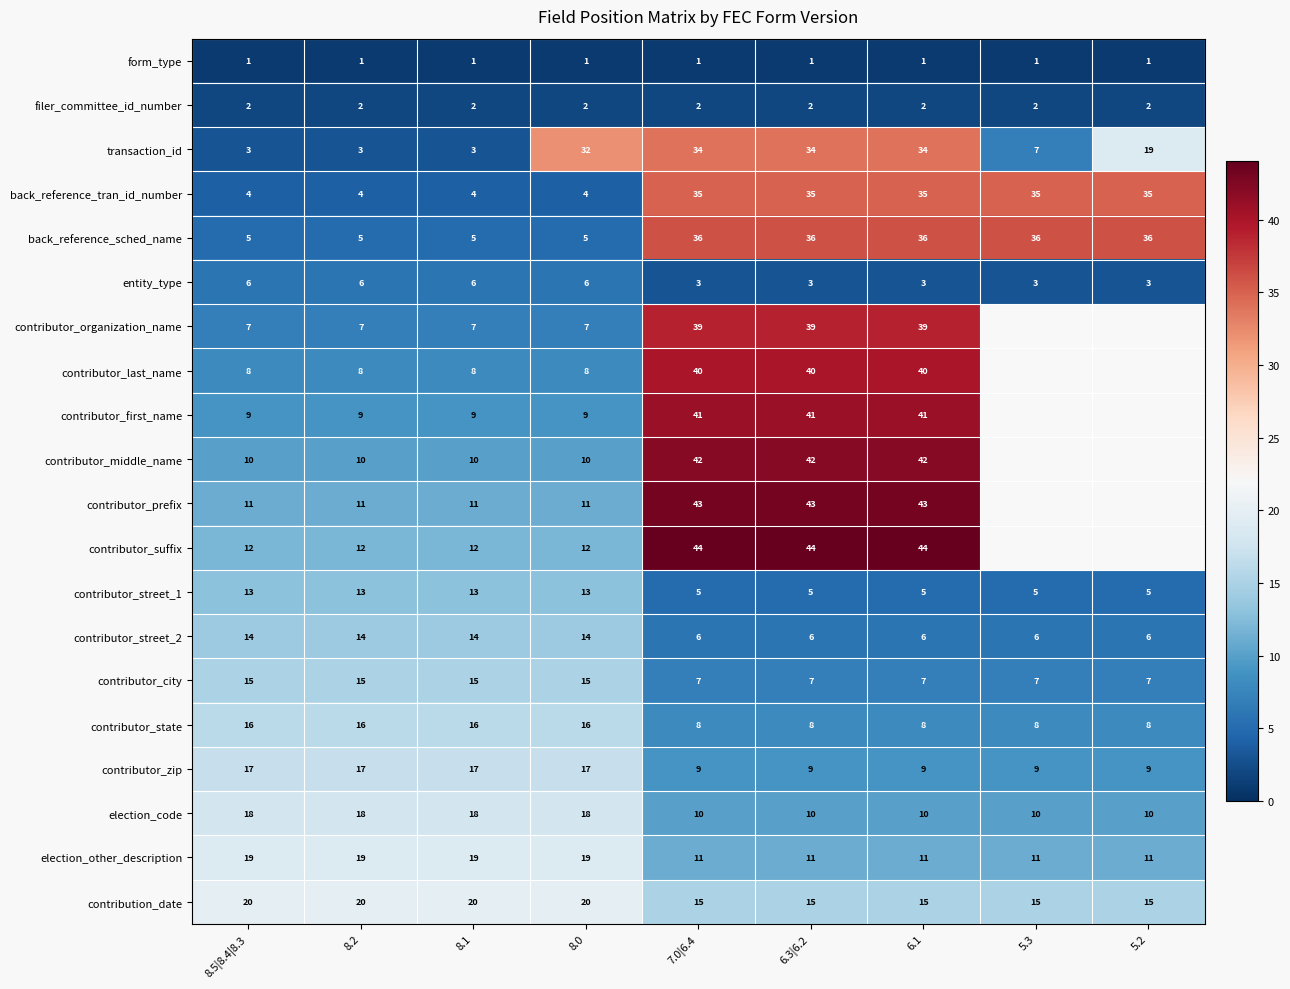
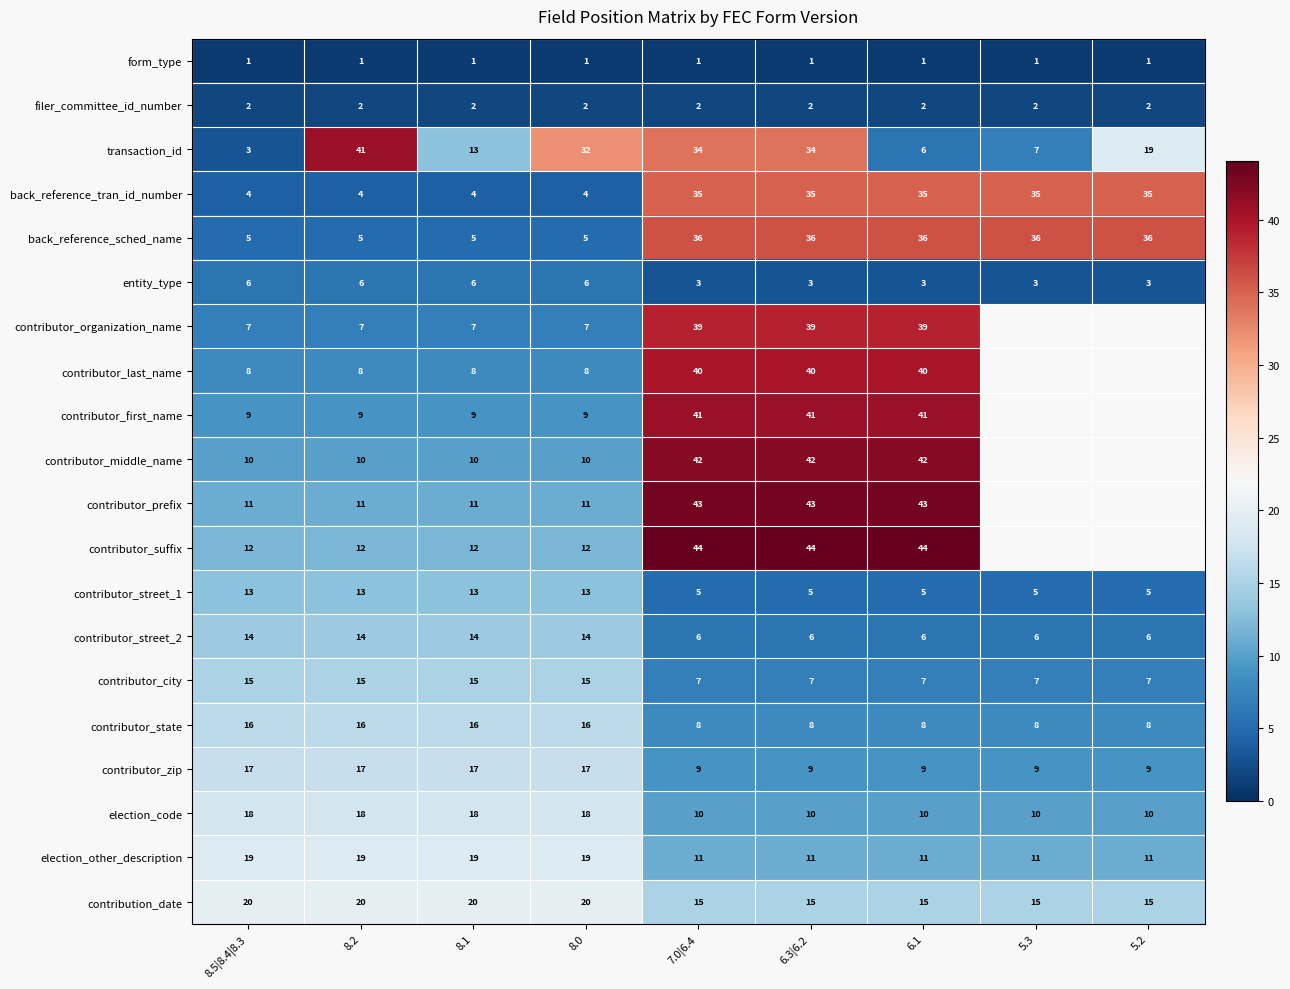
transaction_id, 8.2: 3 -> 41
transaction_id, 8.1: 3 -> 13
transaction_id, 6.1: 34 -> 6
